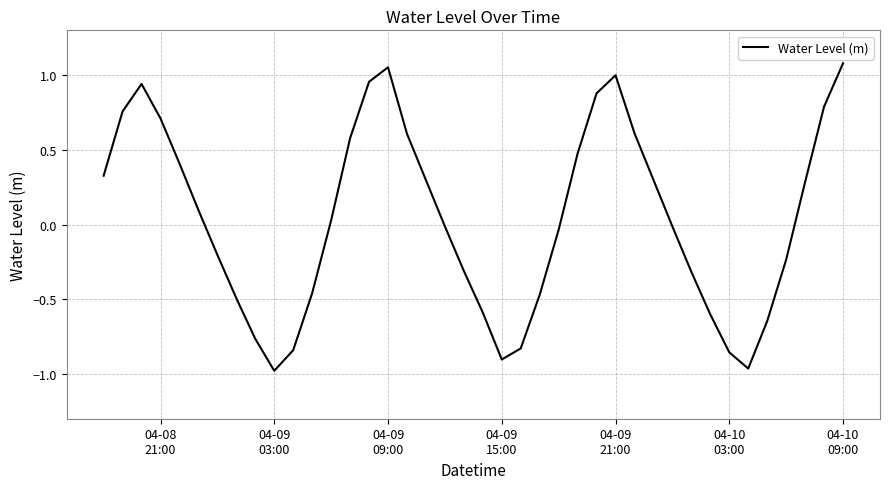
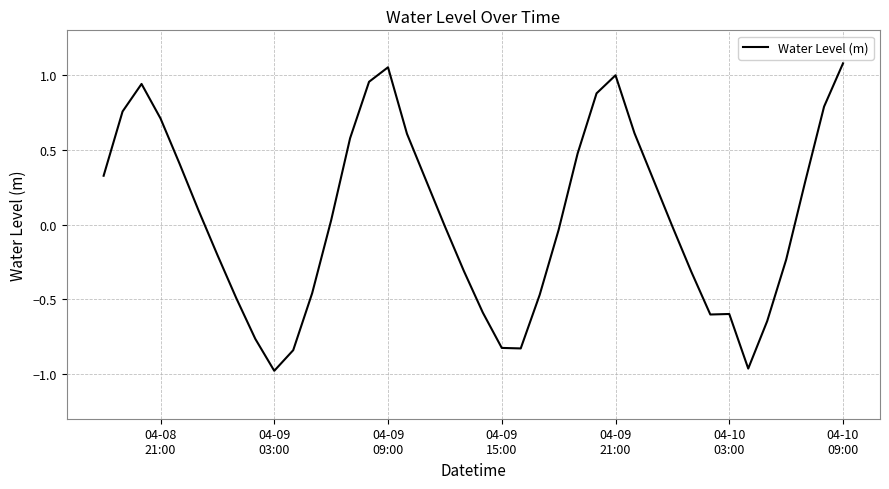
04-09 15:00: -0.90 -> -0.83
04-10 03:00: -0.86 -> -0.60
